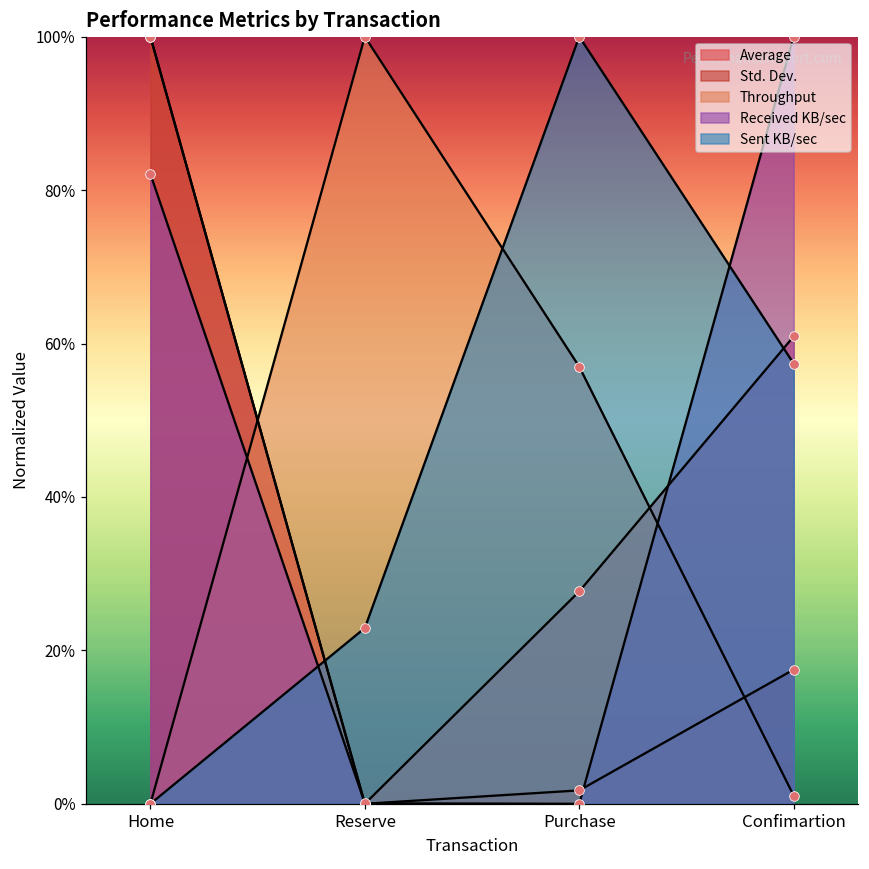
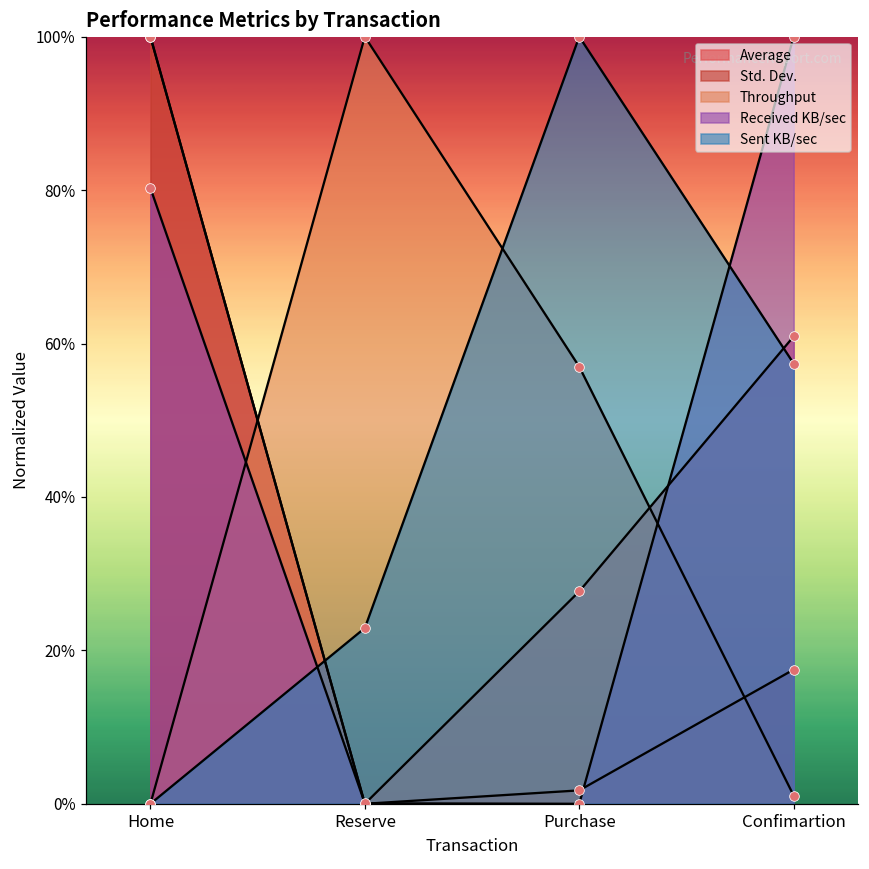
Received KB/sec, Home: 82% -> 80%
